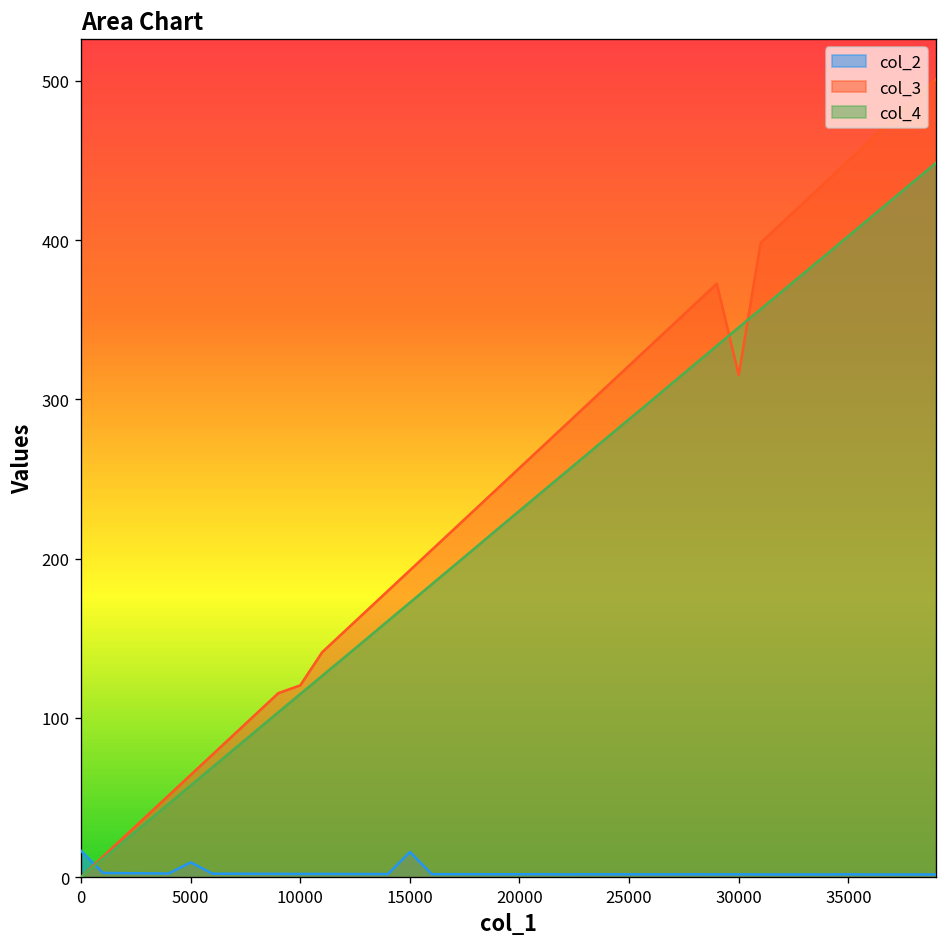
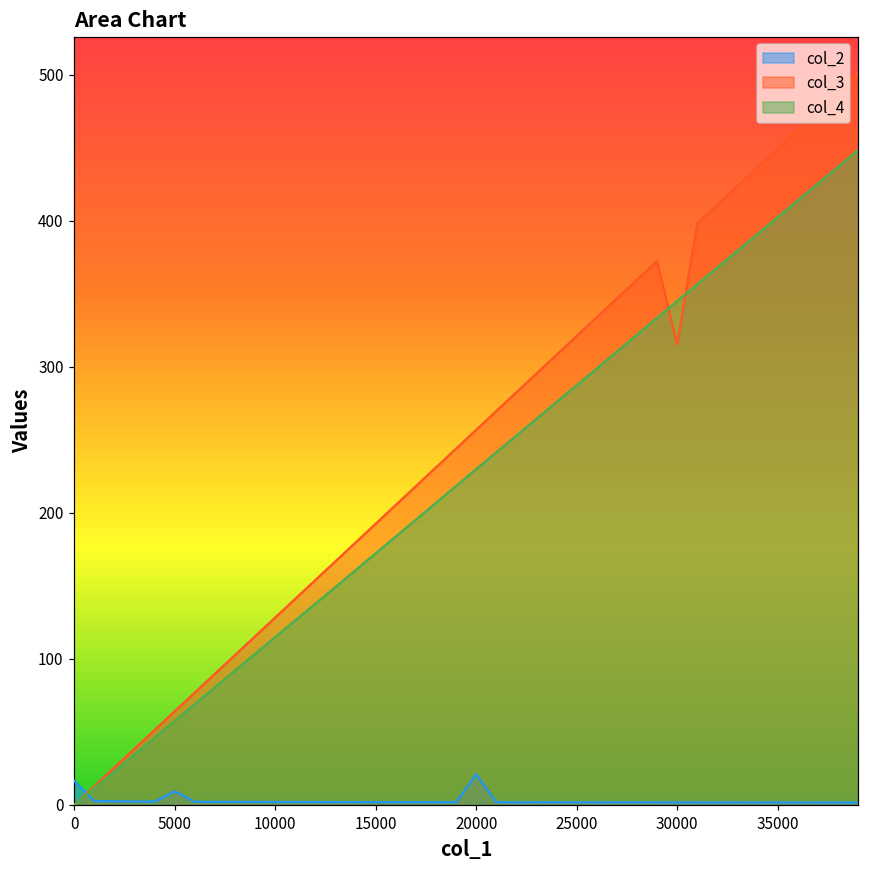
col_3, 10000: 120 -> 128
col_2, 15000: 16 -> 2
col_2, 20000: 2 -> 21
